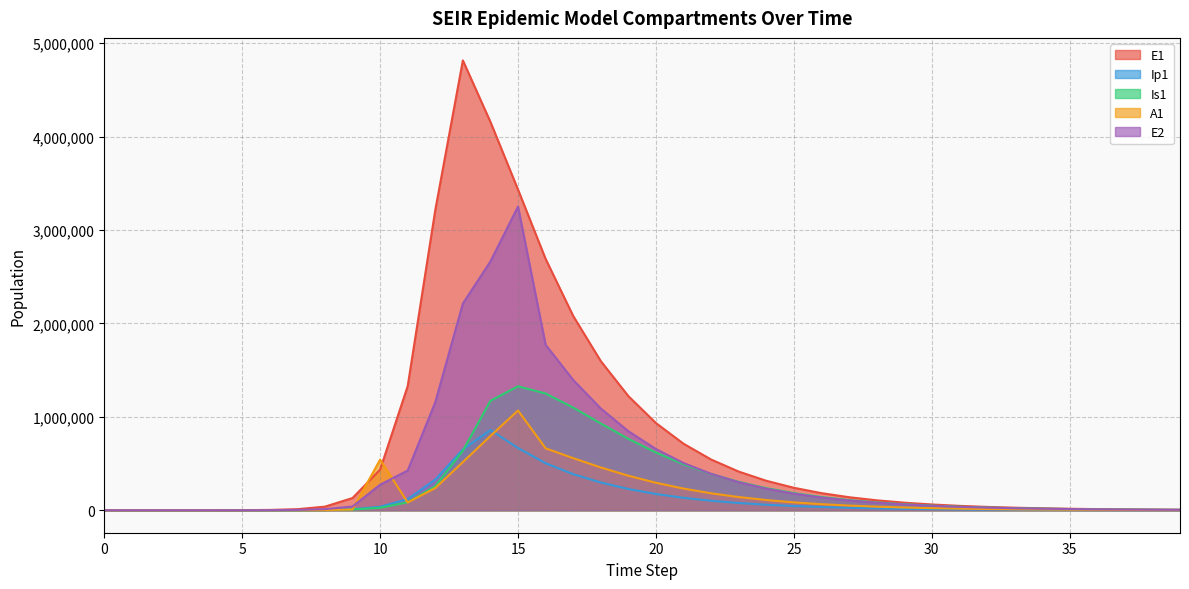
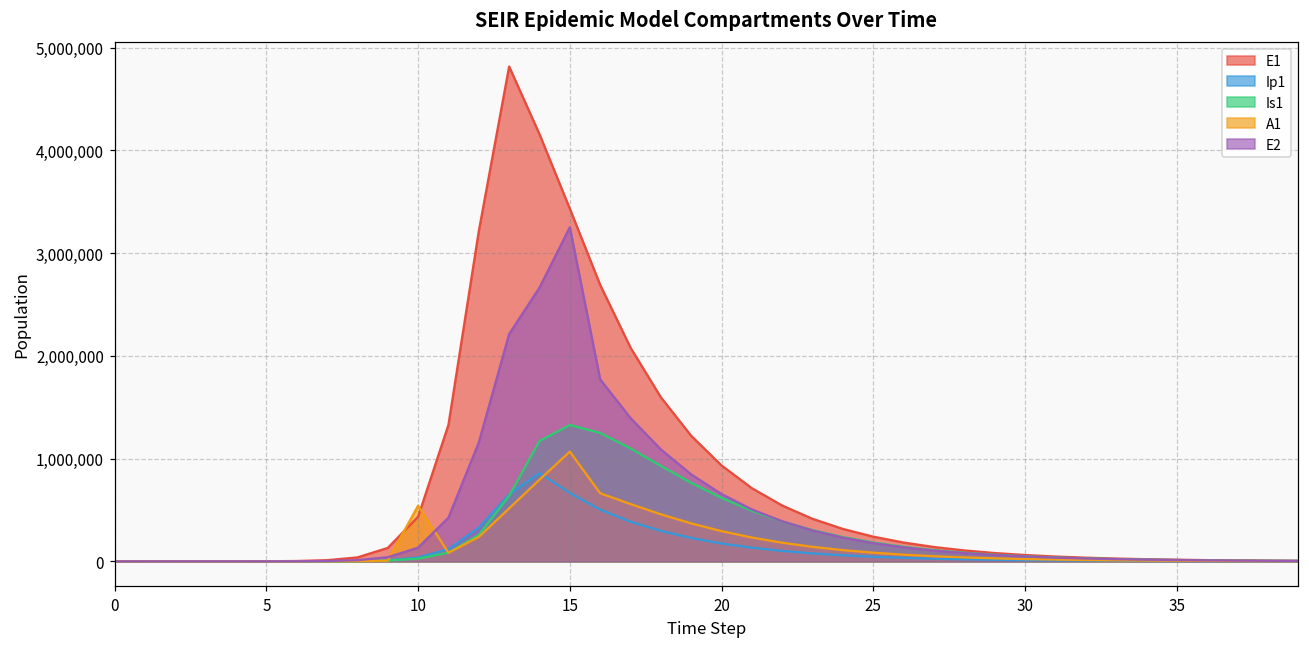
E2, 10: 300,000 -> 100,000
